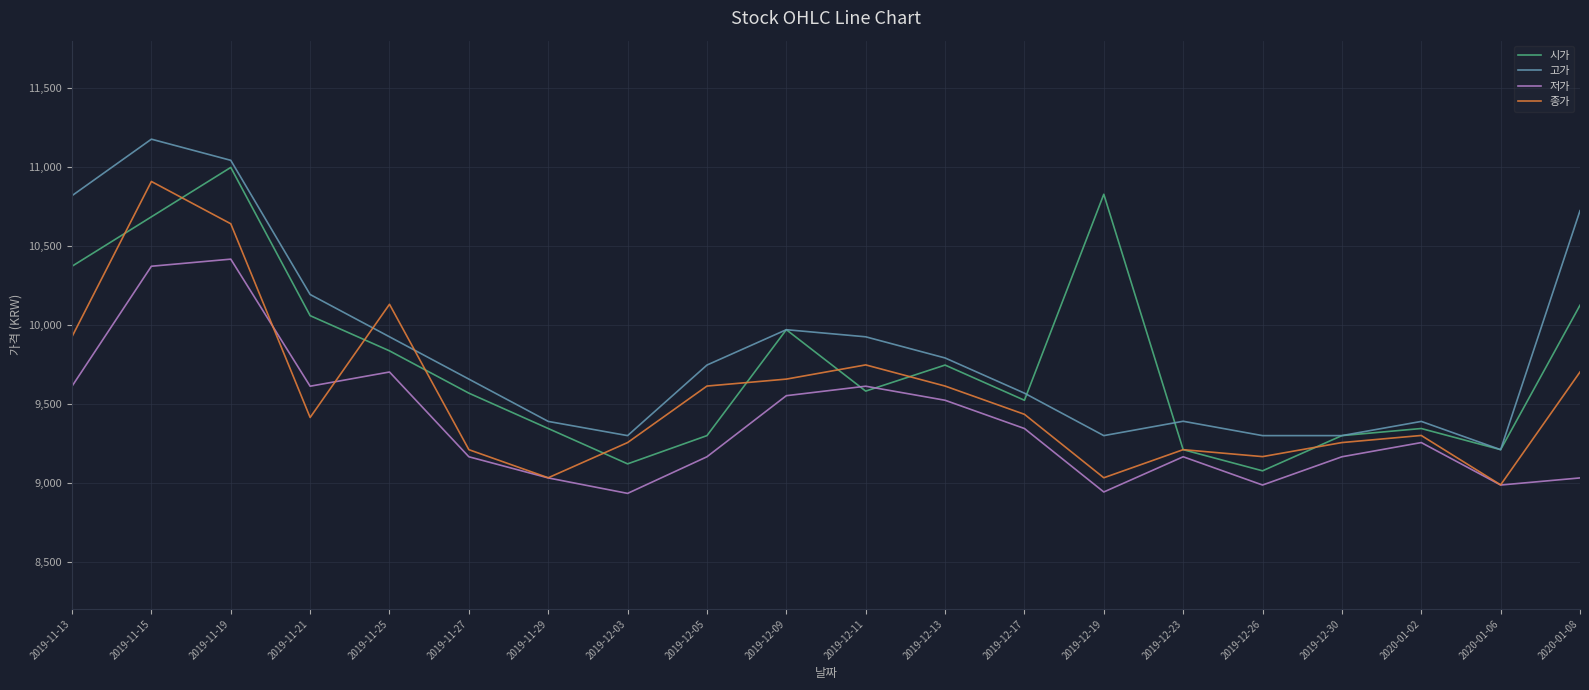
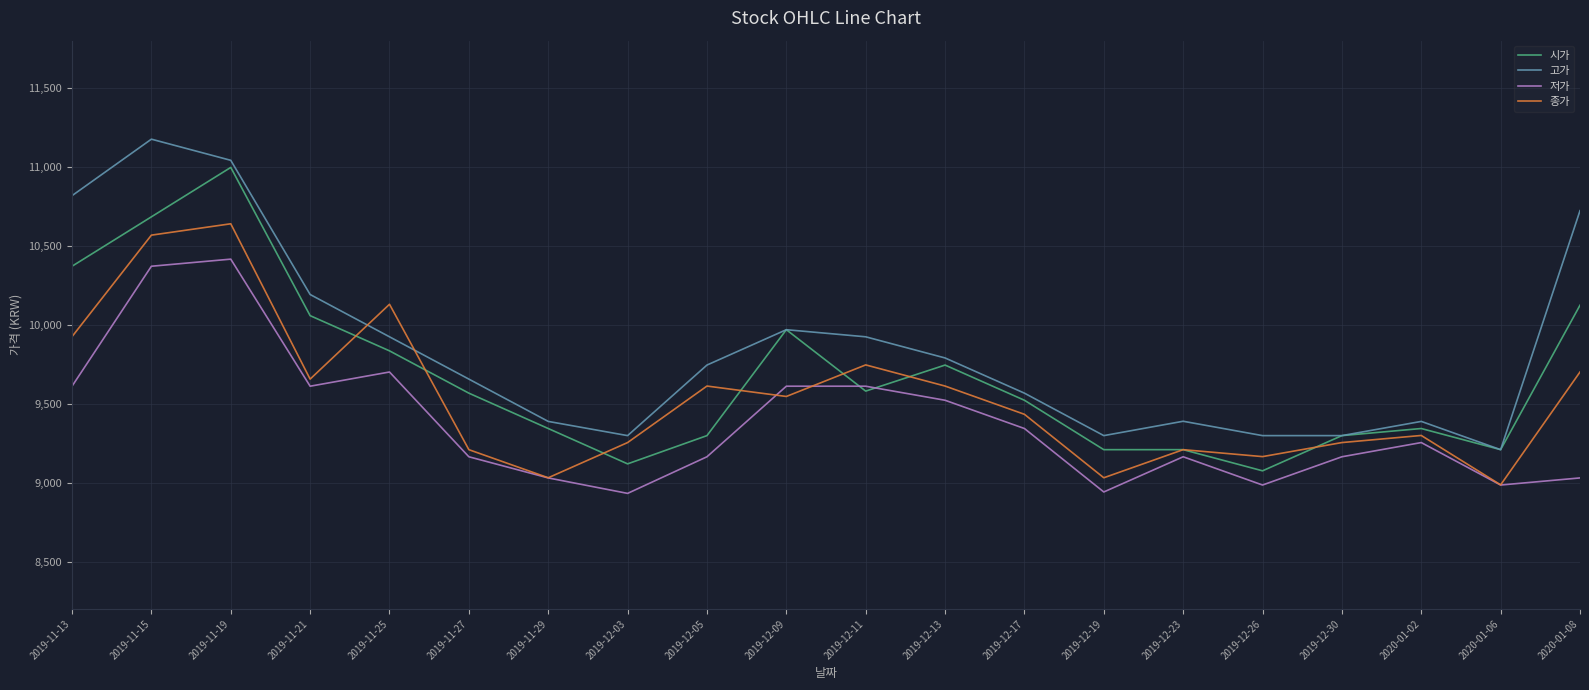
종가, 2019-11-15: 10,910 -> 10,570
종가, 2019-11-21: 9,410 -> 9,660
저가, 2019-12-09: 9,550 -> 9,610
종가, 2019-12-09: 9,660 -> 9,550
시가, 2019-12-19: 10,830 -> 9,210
